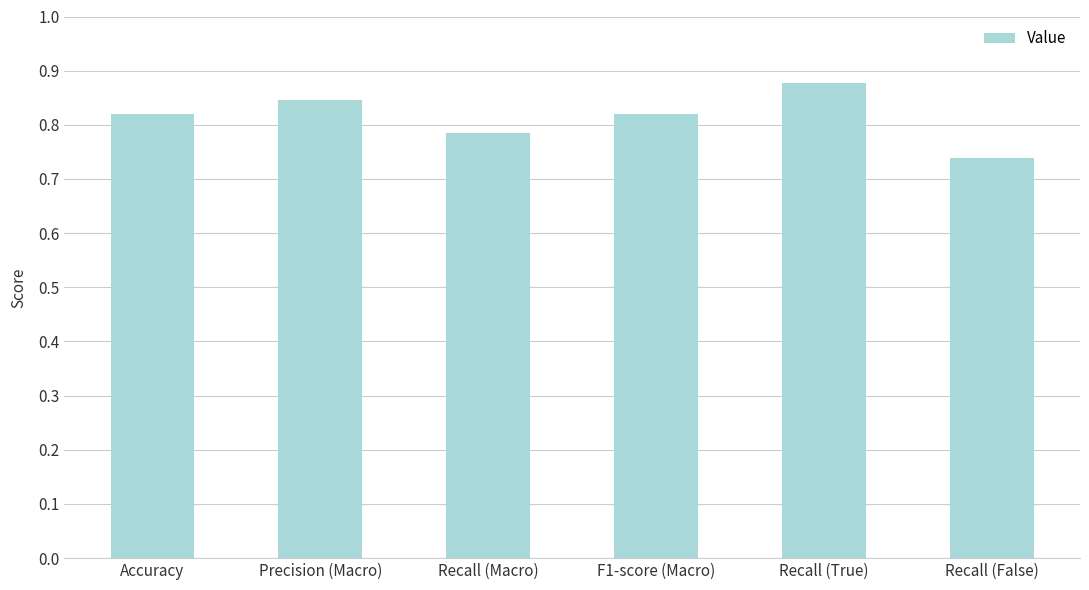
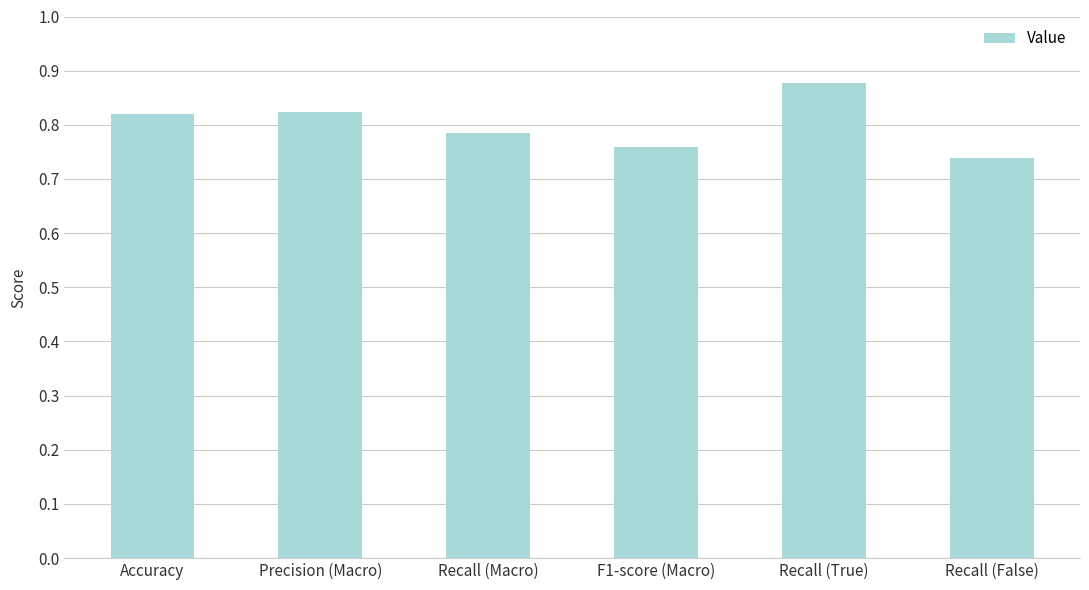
Precision (Macro): 0.85 -> 0.82
F1-score (Macro): 0.82 -> 0.76
